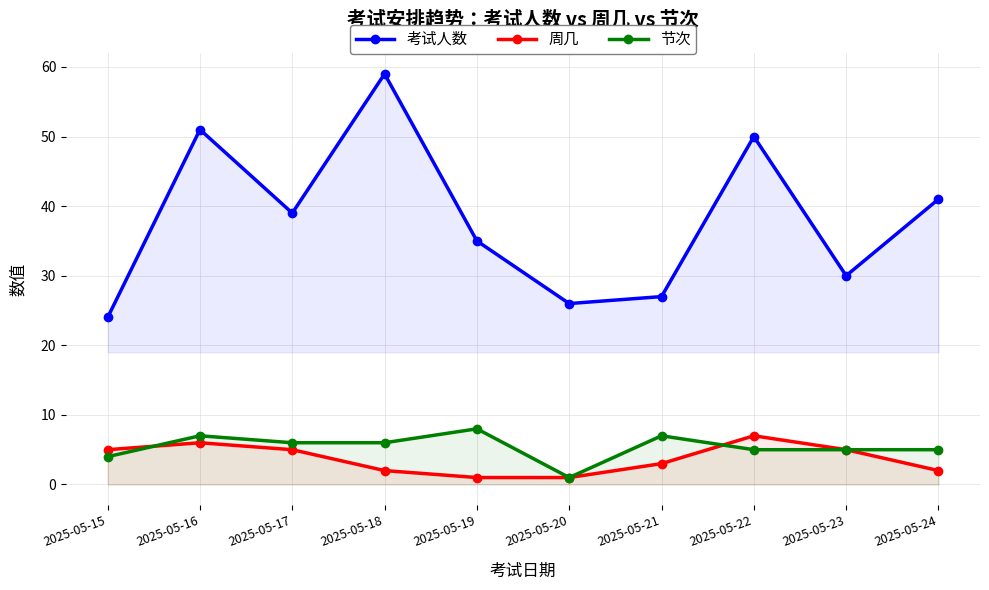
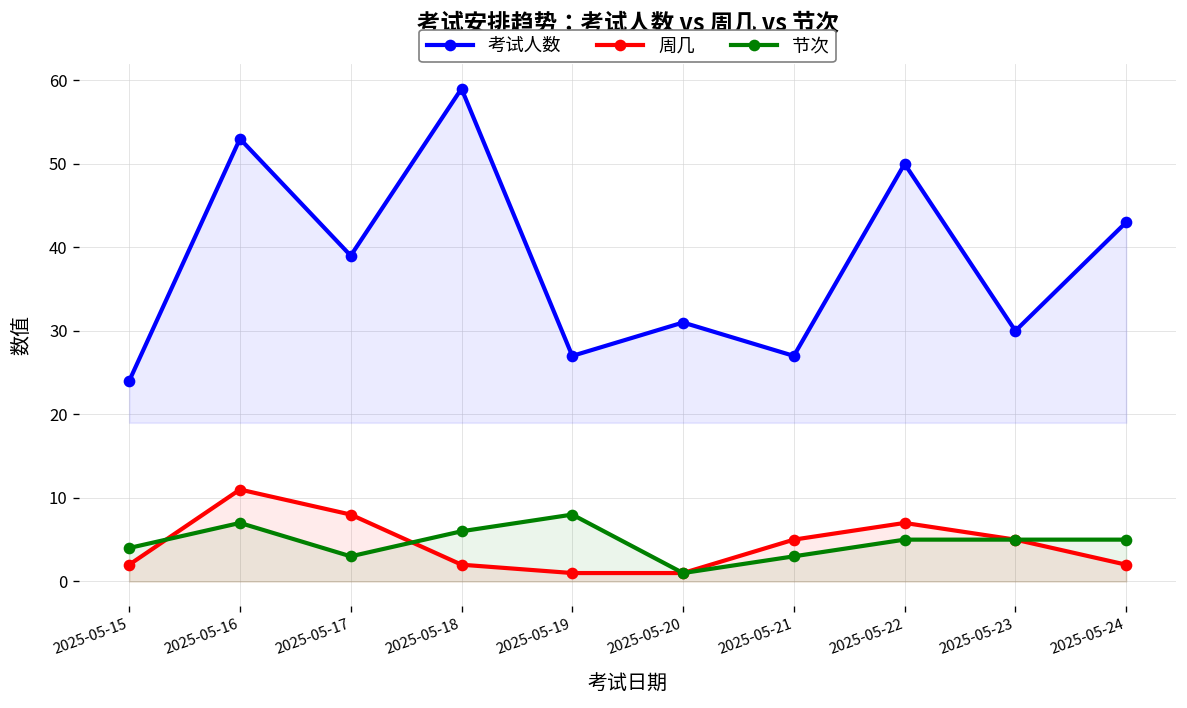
周几, 2025-05-15: 5 -> 2
考试人数, 2025-05-16: 51 -> 53
周几, 2025-05-16: 6 -> 11
周几, 2025-05-17: 5 -> 8
节次, 2025-05-17: 6 -> 3
考试人数, 2025-05-19: 35 -> 27
考试人数, 2025-05-20: 26 -> 31
周几, 2025-05-21: 3 -> 5
节次, 2025-05-21: 7 -> 3
考试人数, 2025-05-24: 41 -> 43
